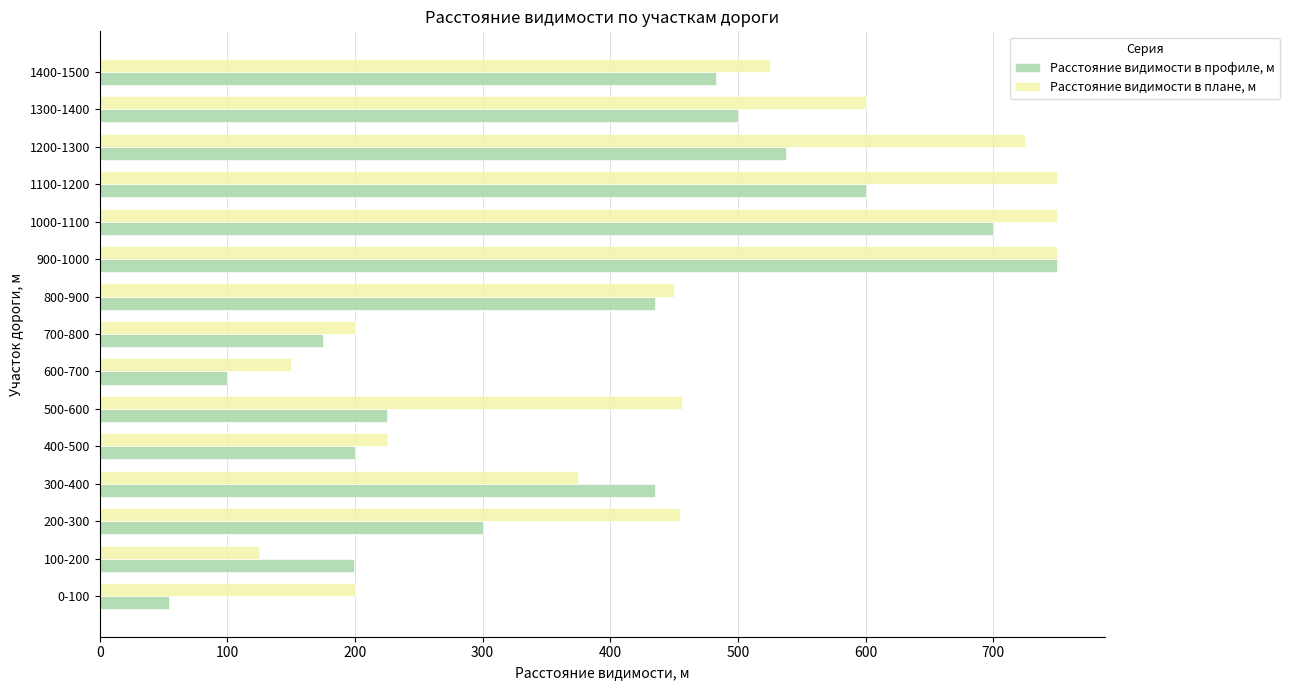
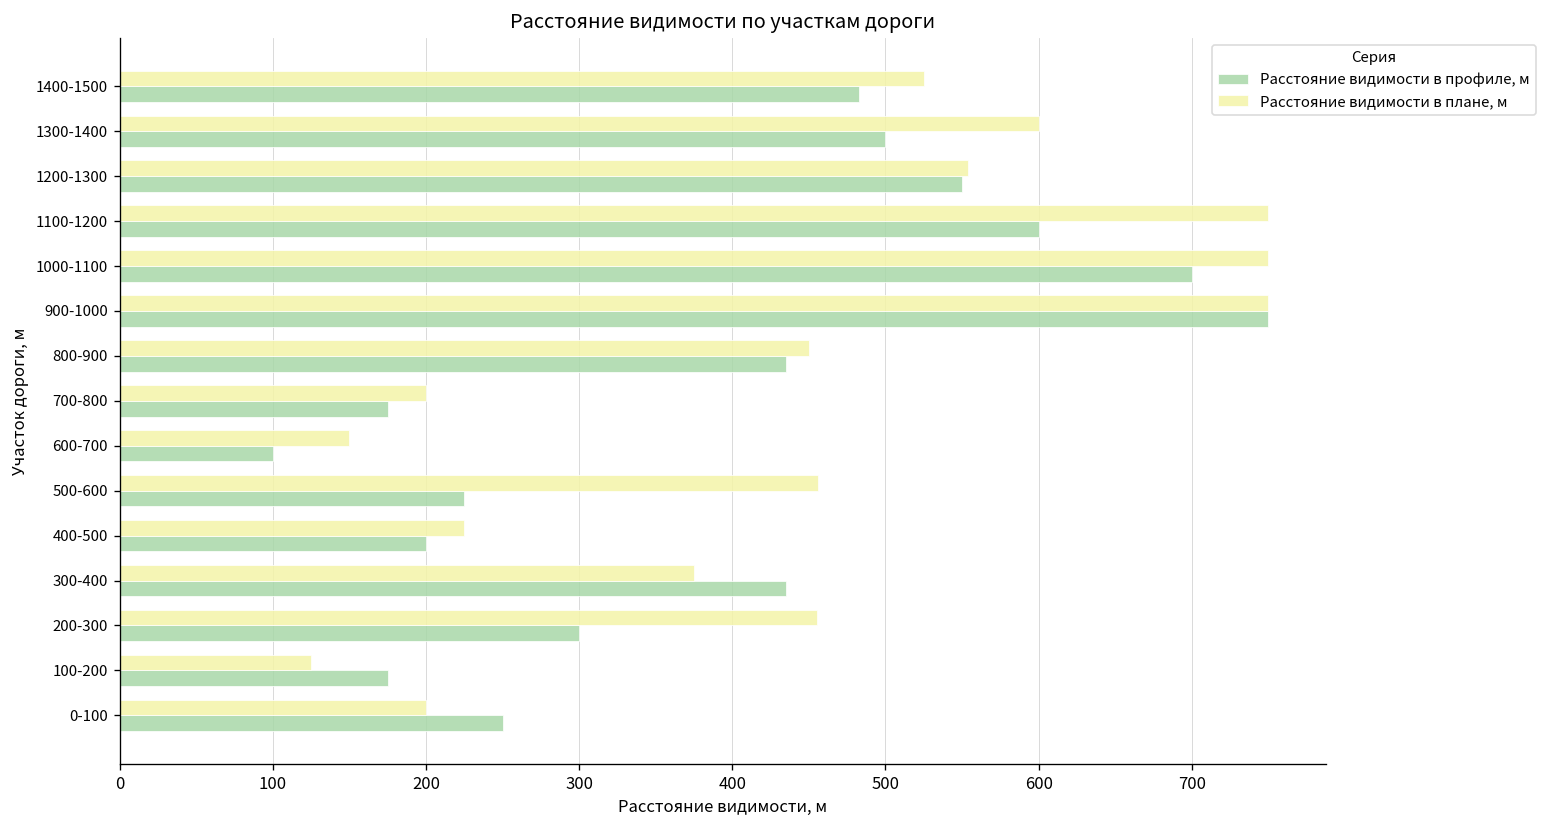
Расстояние видимости в плане, м, 1200-1300: 725 -> 554
Расстояние видимости в профиле, м, 1200-1300: 538 -> 550
Расстояние видимости в профиле, м, 100-200: 199 -> 175
Расстояние видимости в профиле, м, 0-100: 54 -> 250
